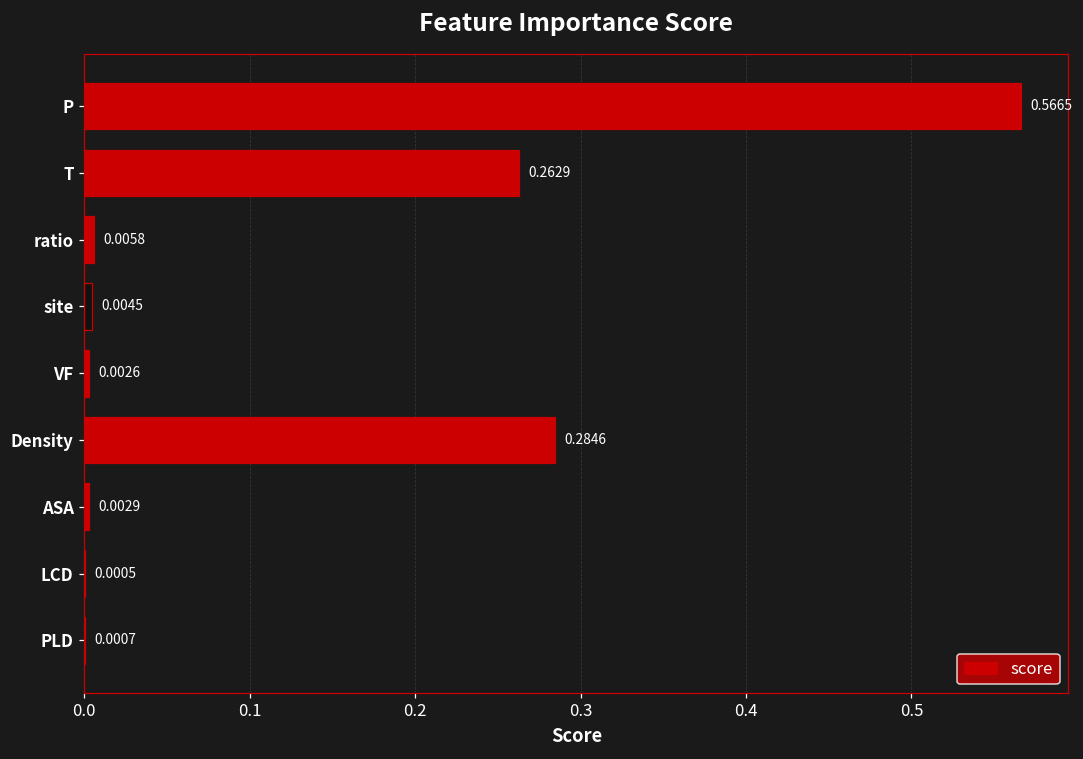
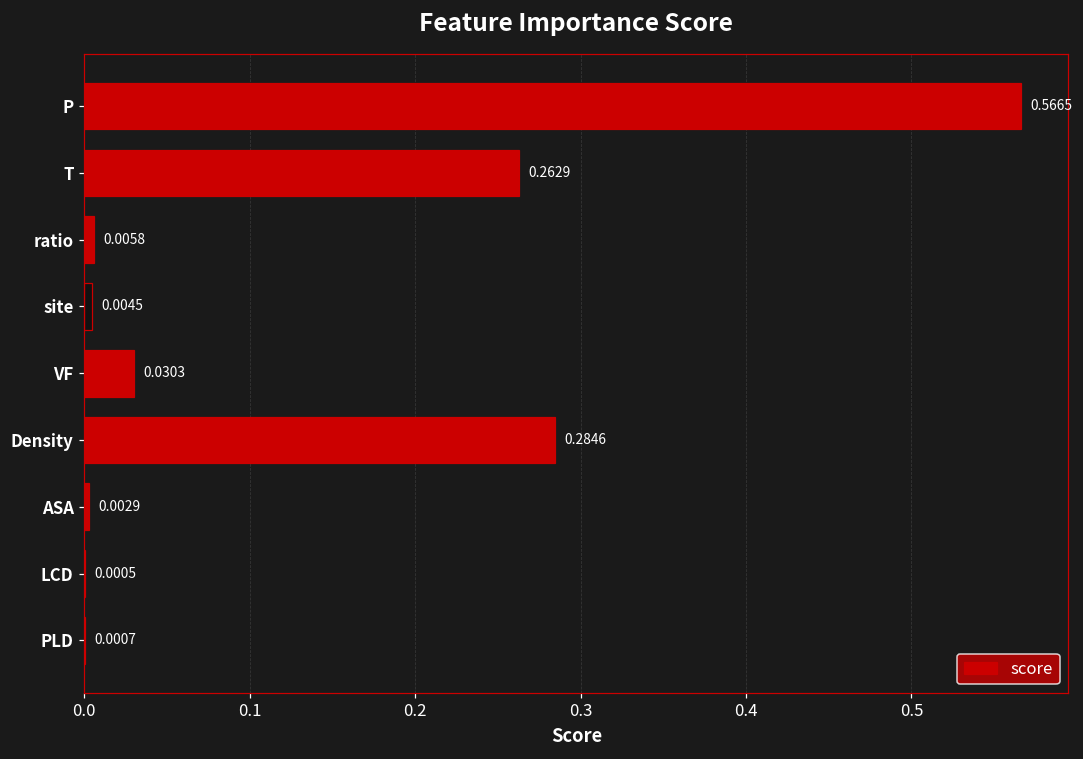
VF: 0.0026 -> 0.0303
